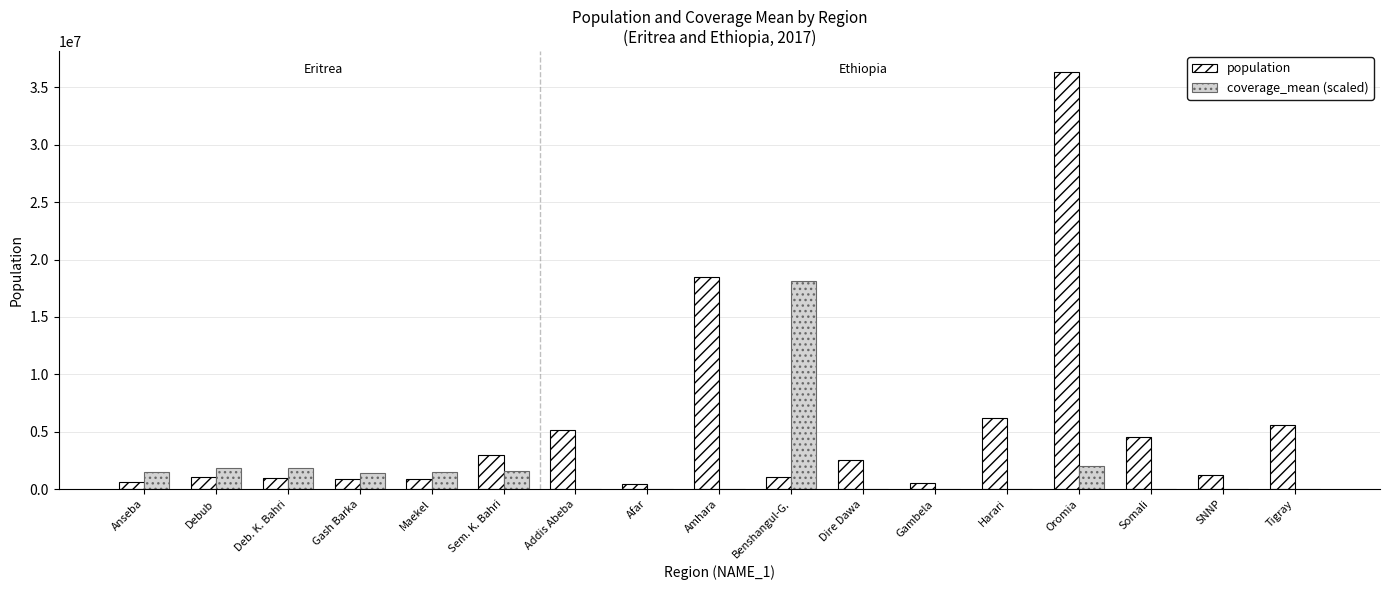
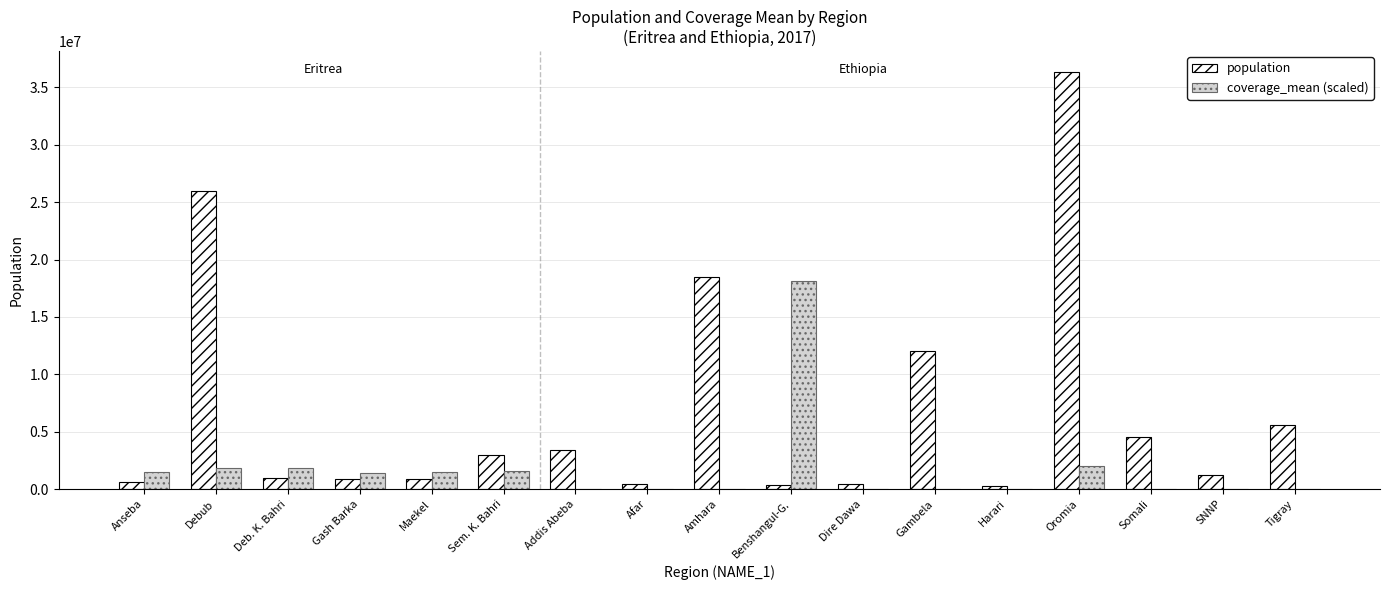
population, Debub: 1100000 -> 26000000
population, Addis Abeba: 5100000 -> 3400000
population, Benshangul-G.: 1100000 -> 400000
population, Dire Dawa: 2500000 -> 400000
population, Gambela: 500000 -> 12000000
population, Harari: 6200000 -> 200000
